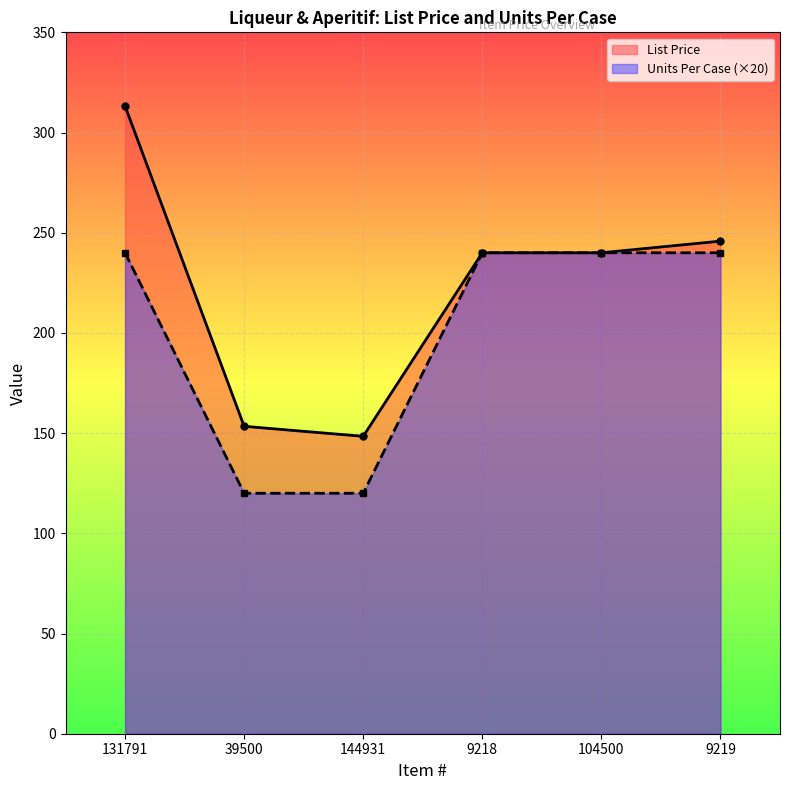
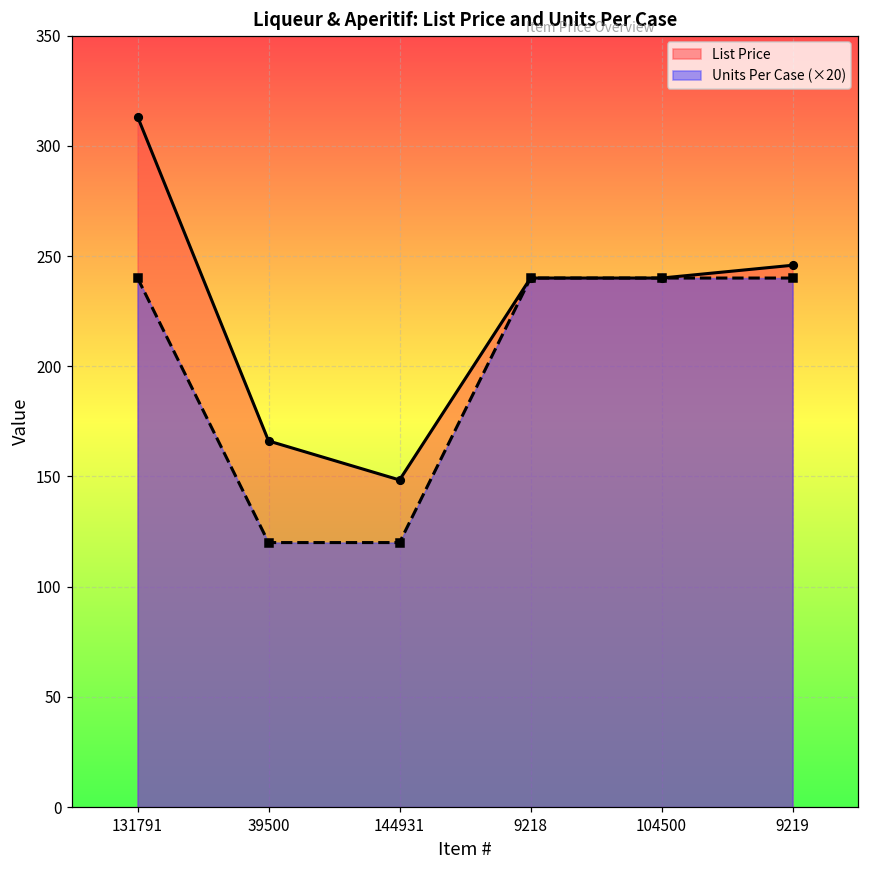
List Price, 39500: 153 -> 166
